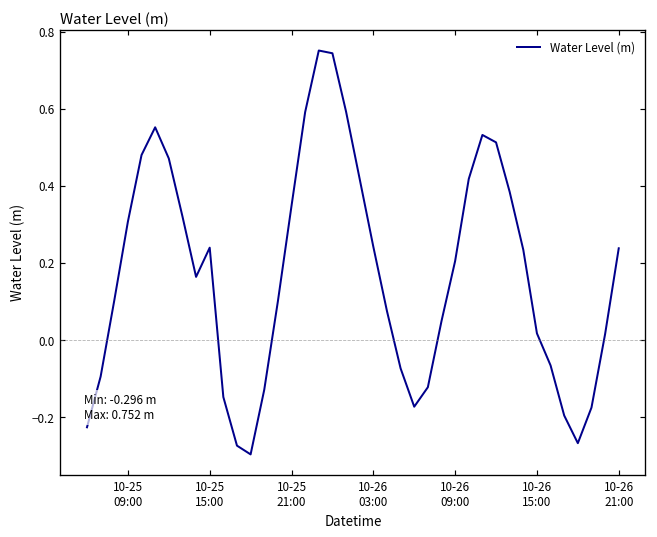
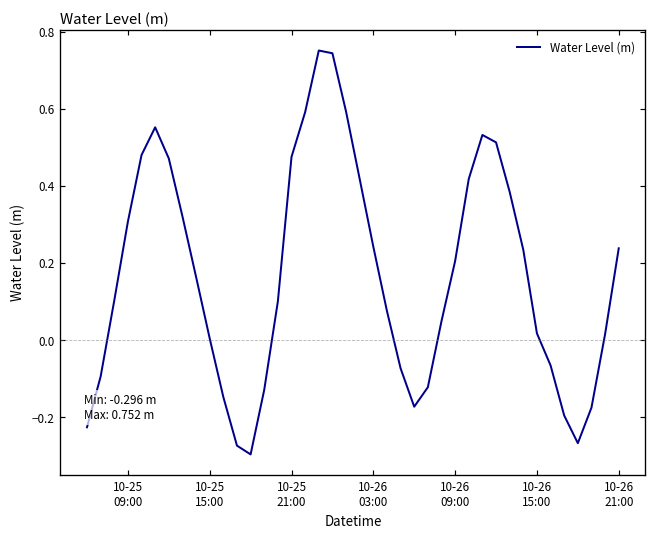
10-25 15:00: 0.24 -> 0.00
10-25 21:00: 0.35 -> 0.48
